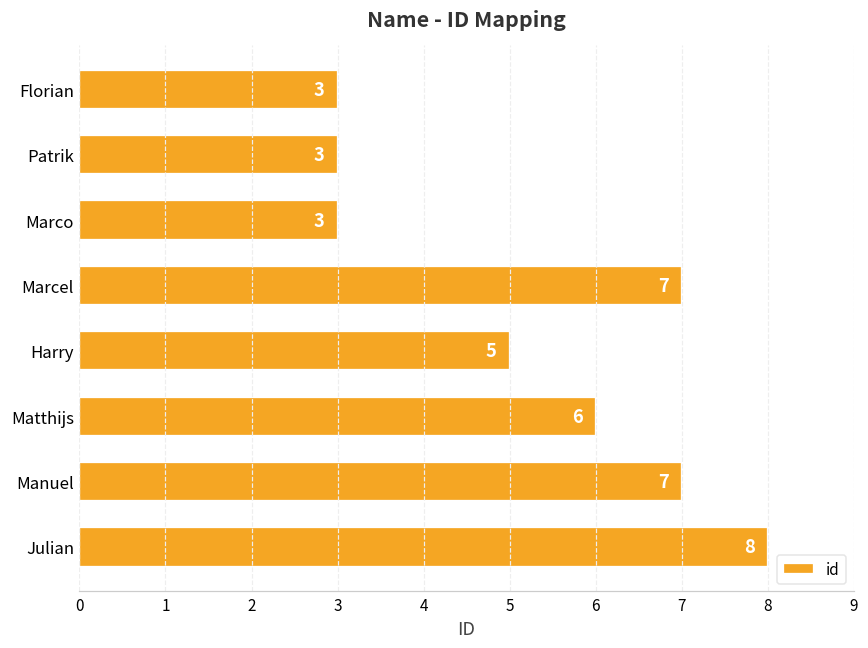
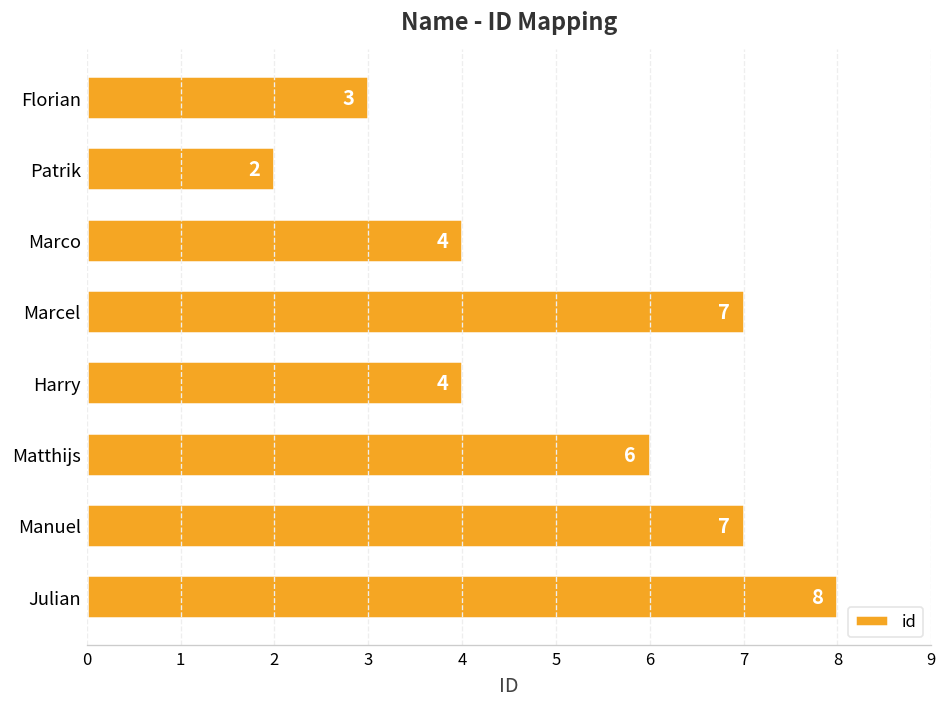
Patrik: 3 -> 2
Marco: 3 -> 4
Harry: 5 -> 4
